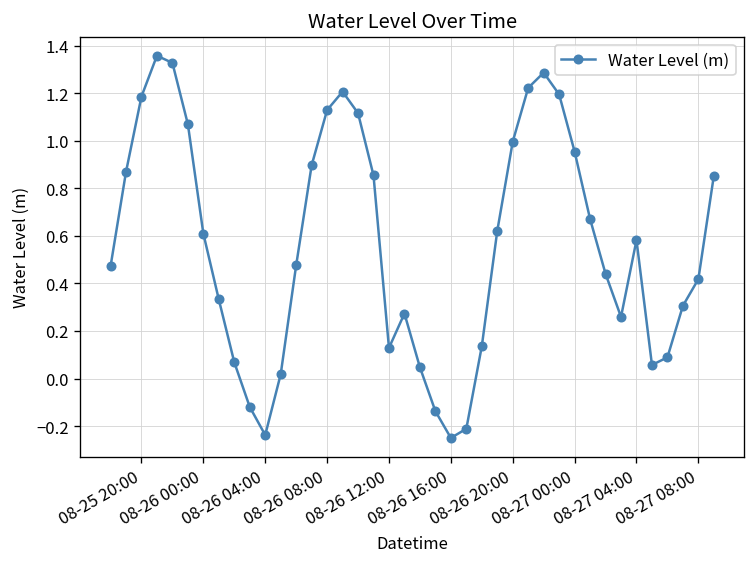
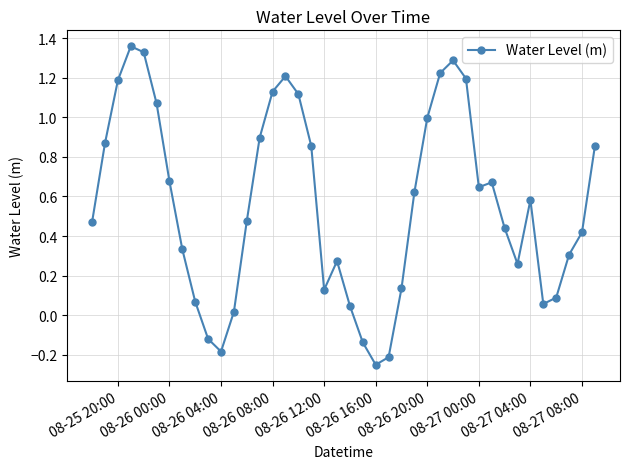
08-26 00:00: 0.61 -> 0.68
08-26 04:00: -0.24 -> -0.18
08-27 00:00: 0.95 -> 0.65
